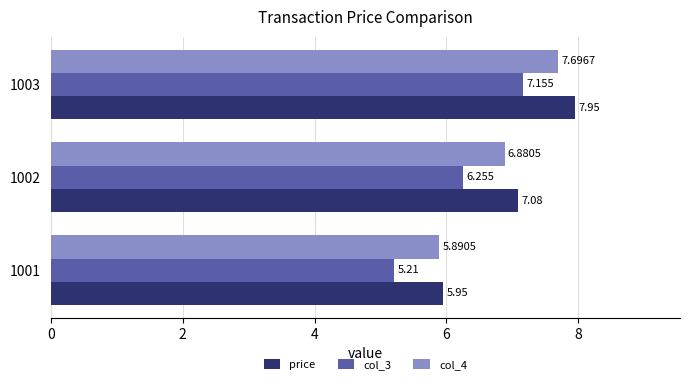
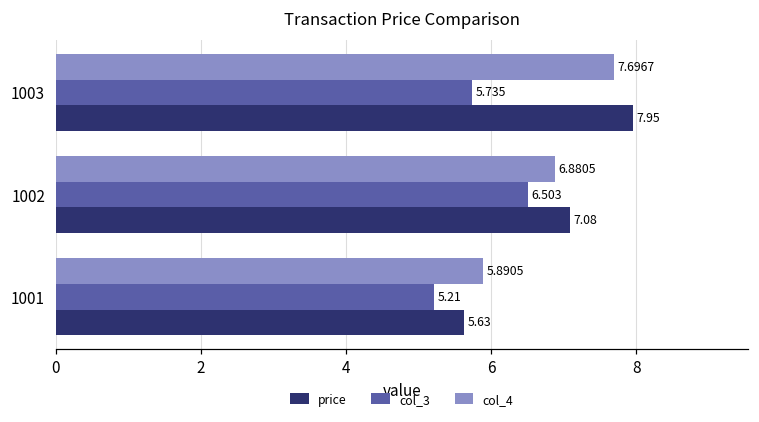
col_3, 1003: 7.155 -> 5.735
col_3, 1002: 6.255 -> 6.503
price, 1001: 5.95 -> 5.63
